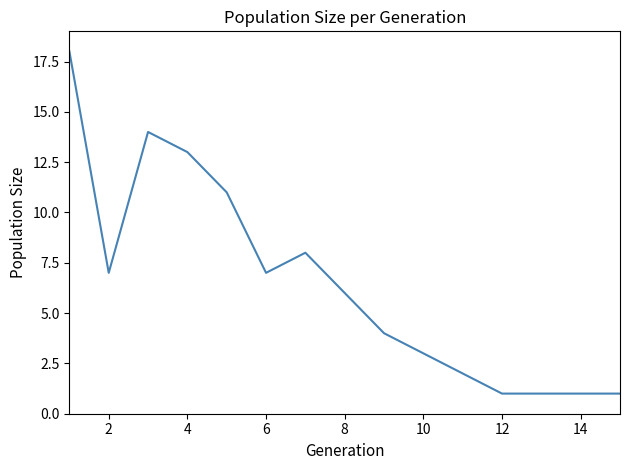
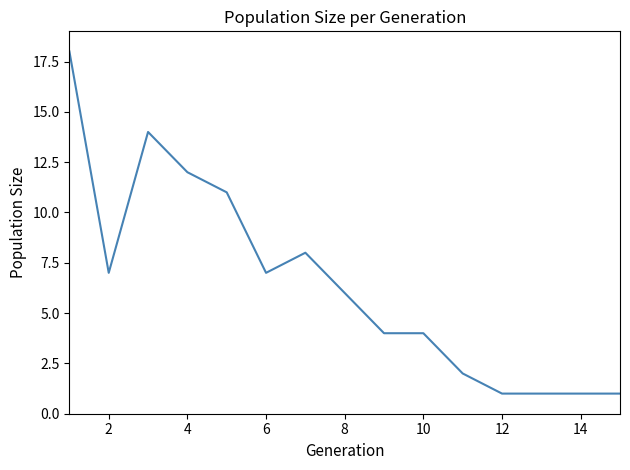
4: 13 -> 12
10: 3 -> 4
